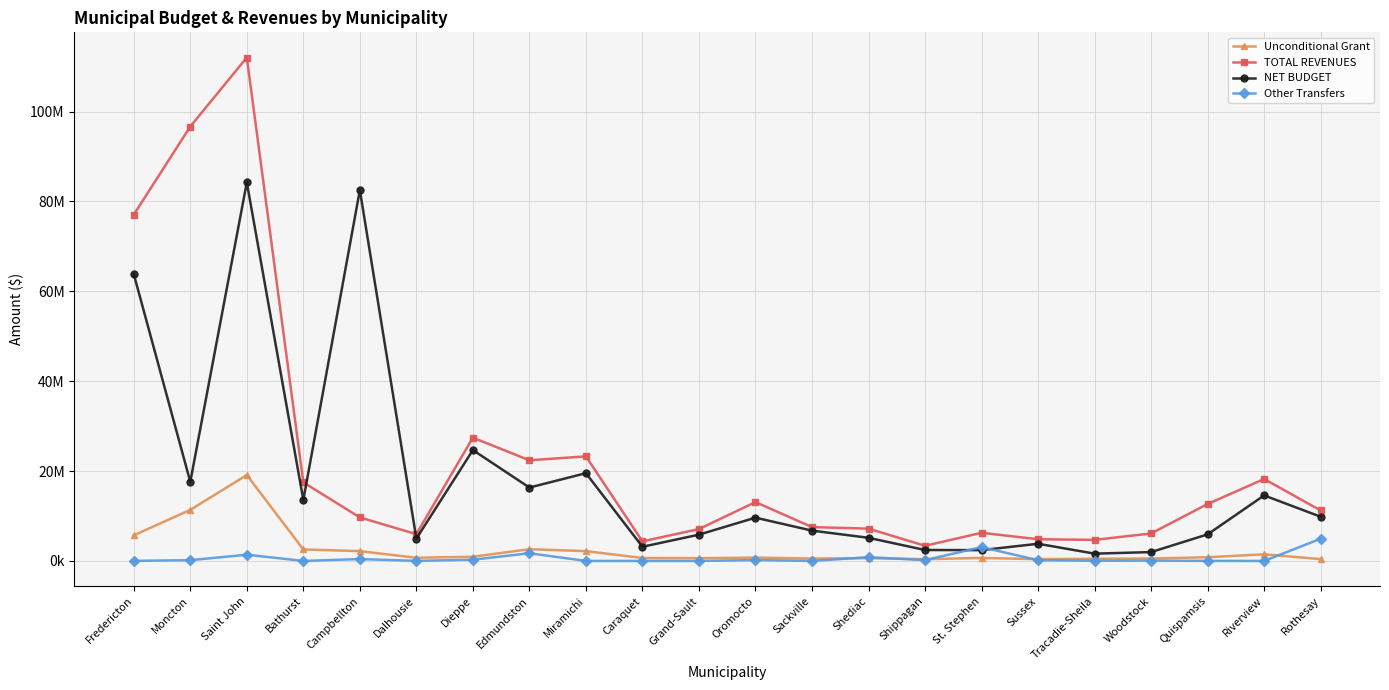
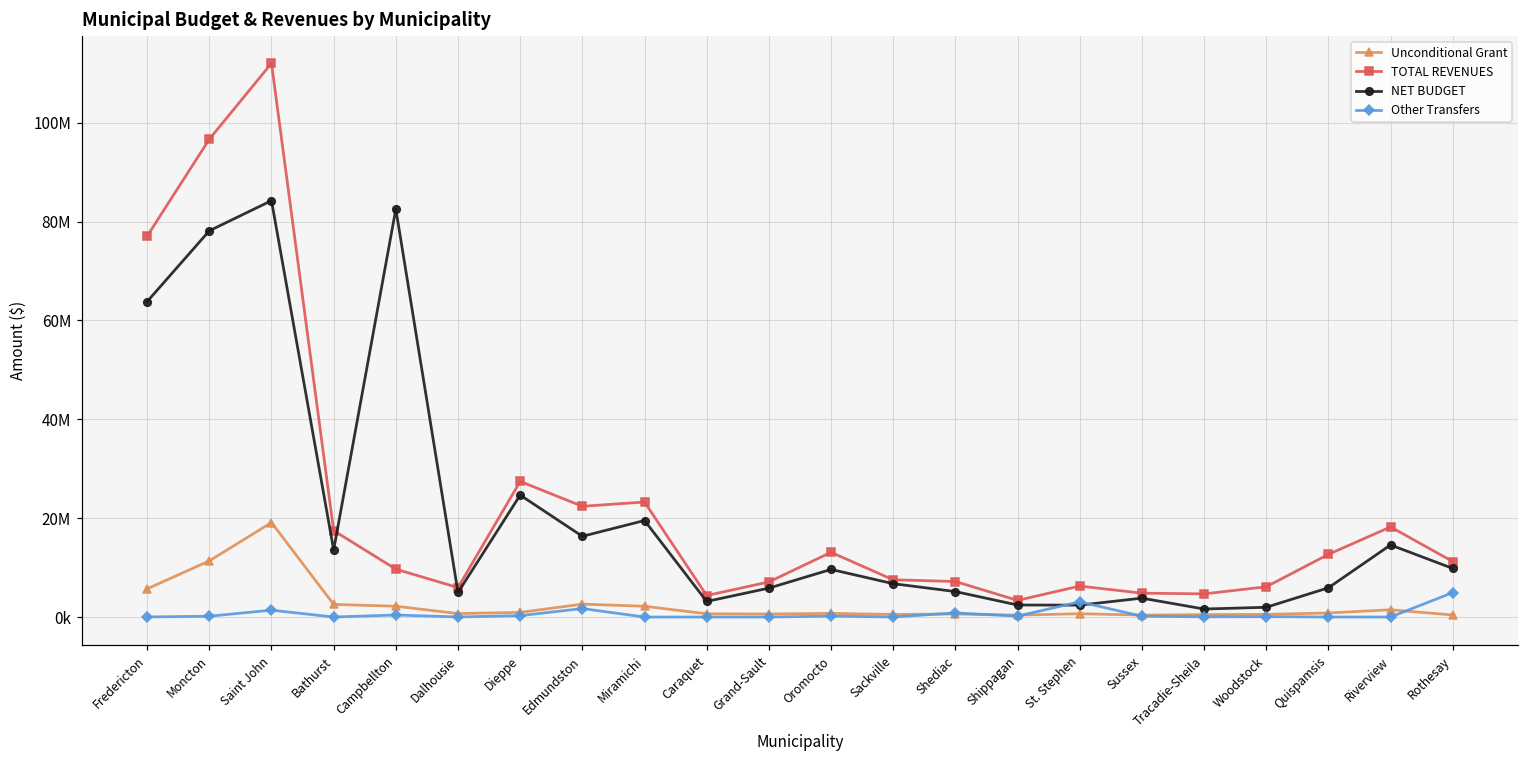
NET BUDGET, Moncton: 18000000 -> 78000000
